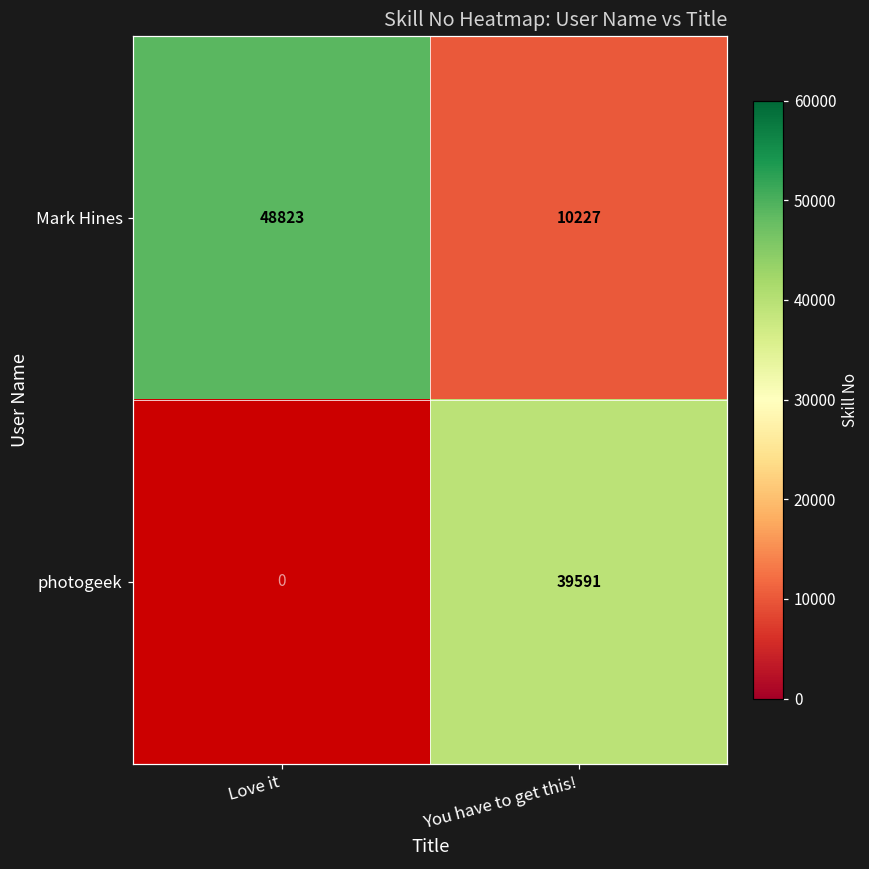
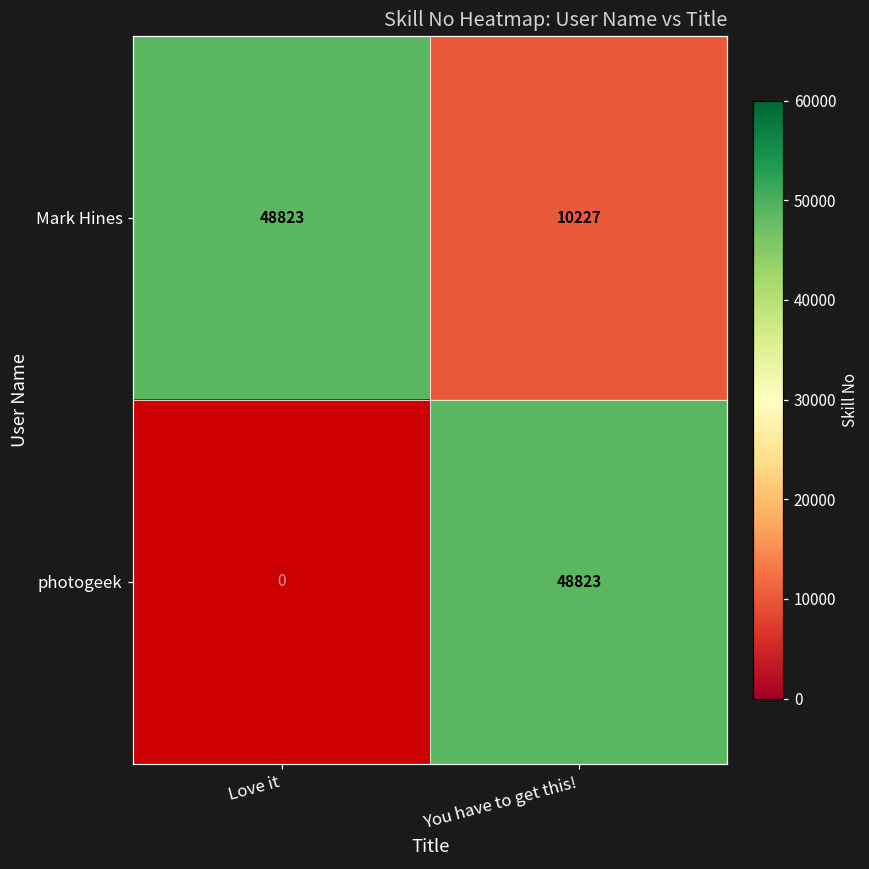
photogeek, You have to get this!: 39591 -> 48823
